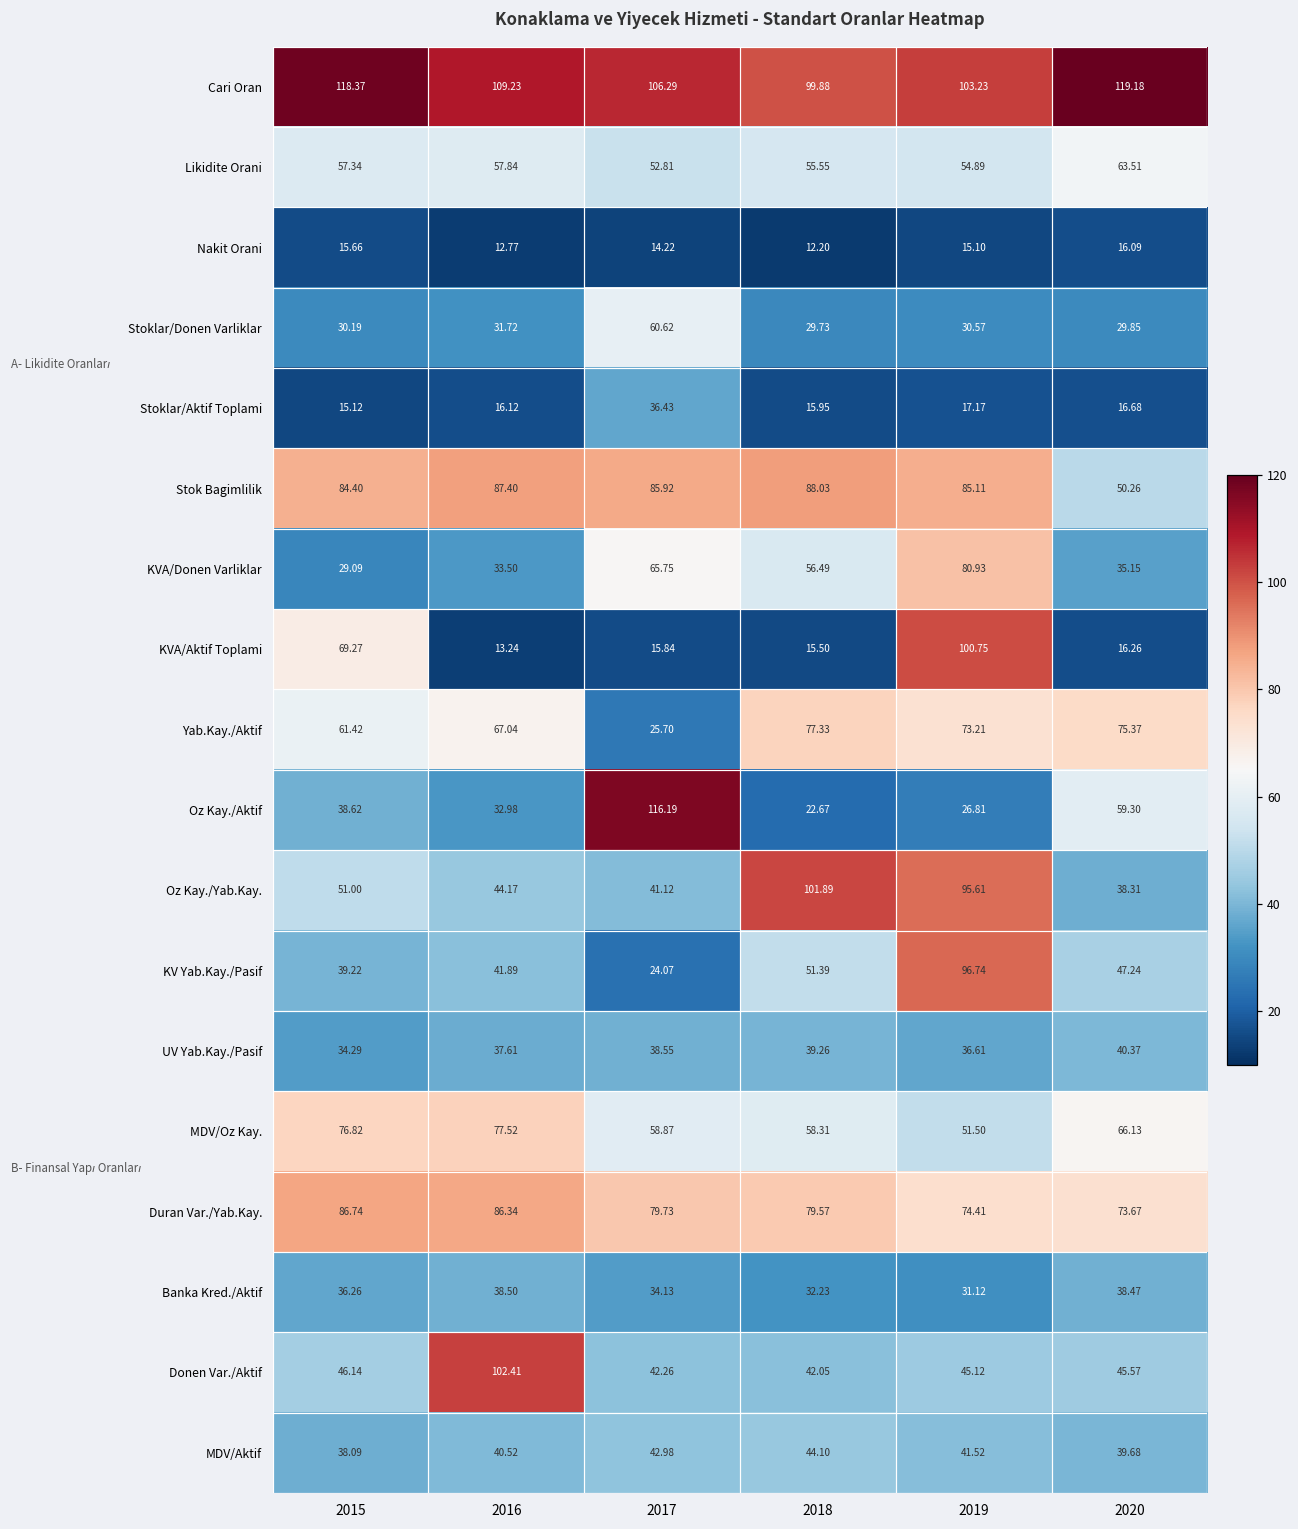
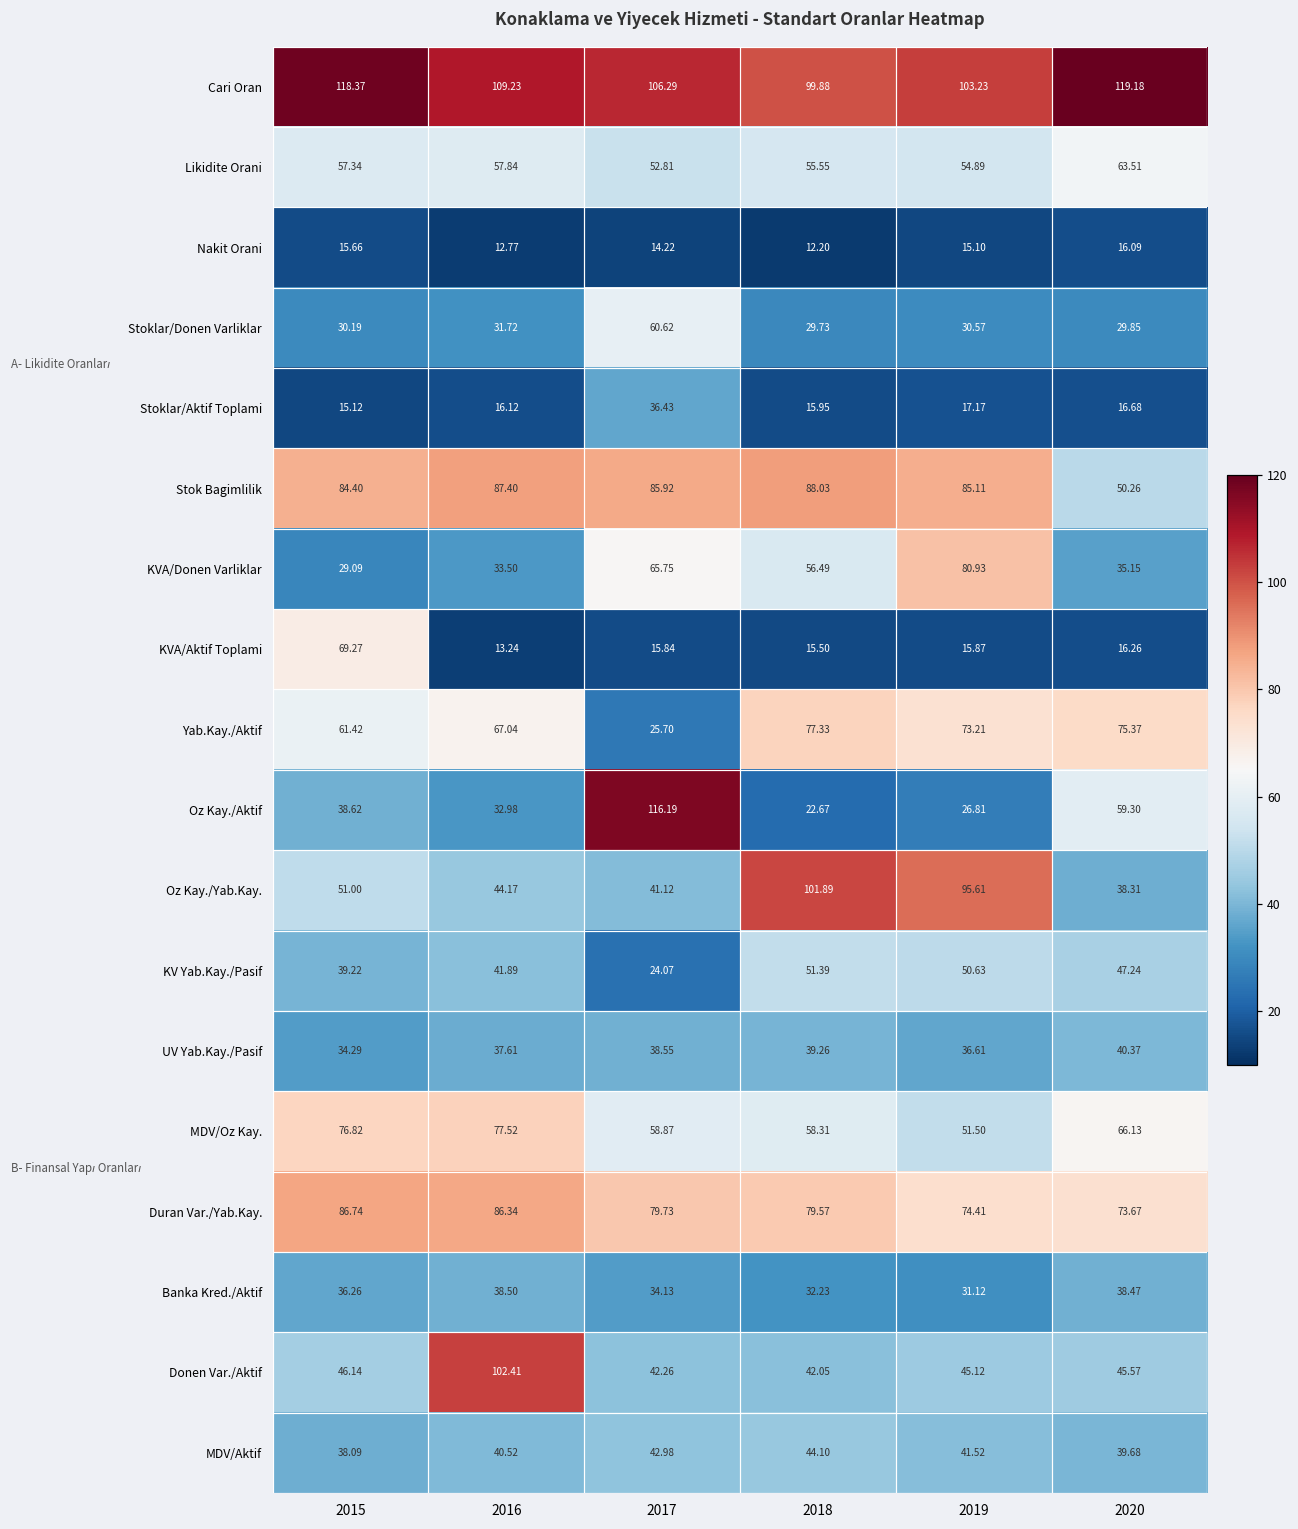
KVA/Aktif Toplami, 2019: 100.75 -> 15.87
KV Yab.Kay./Pasif, 2019: 96.74 -> 50.63
